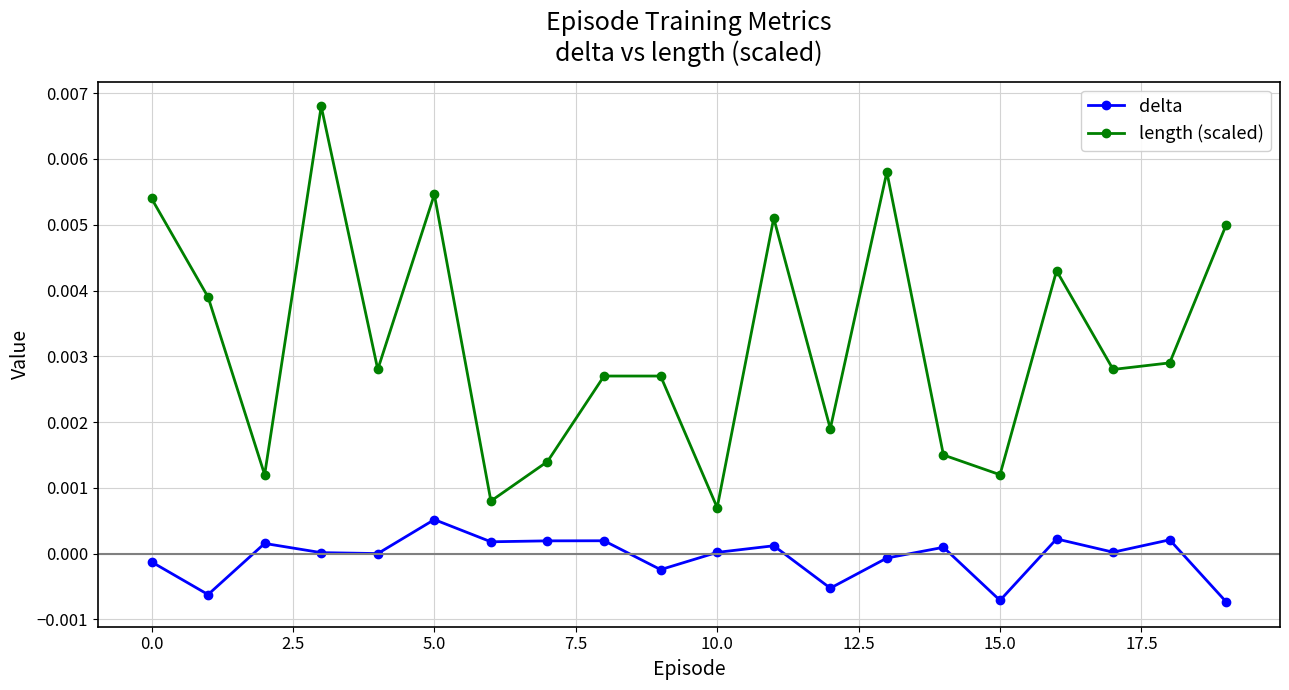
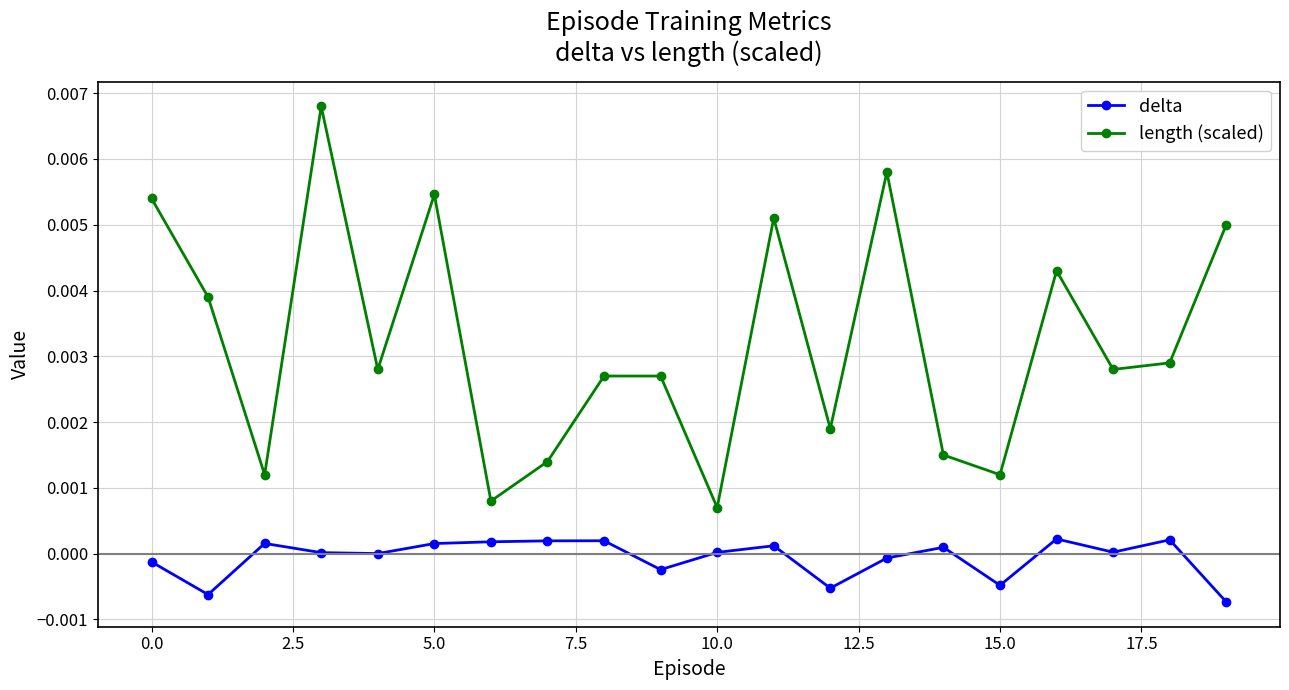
delta, 5.0: 0.0005 -> 0.0002
delta, 15.0: -0.0007 -> -0.0005
